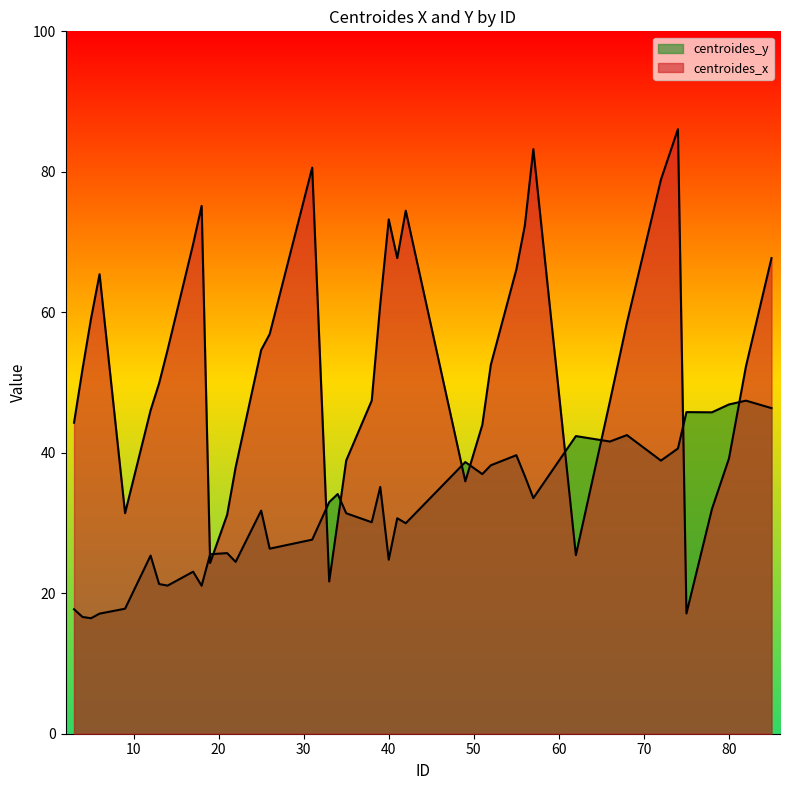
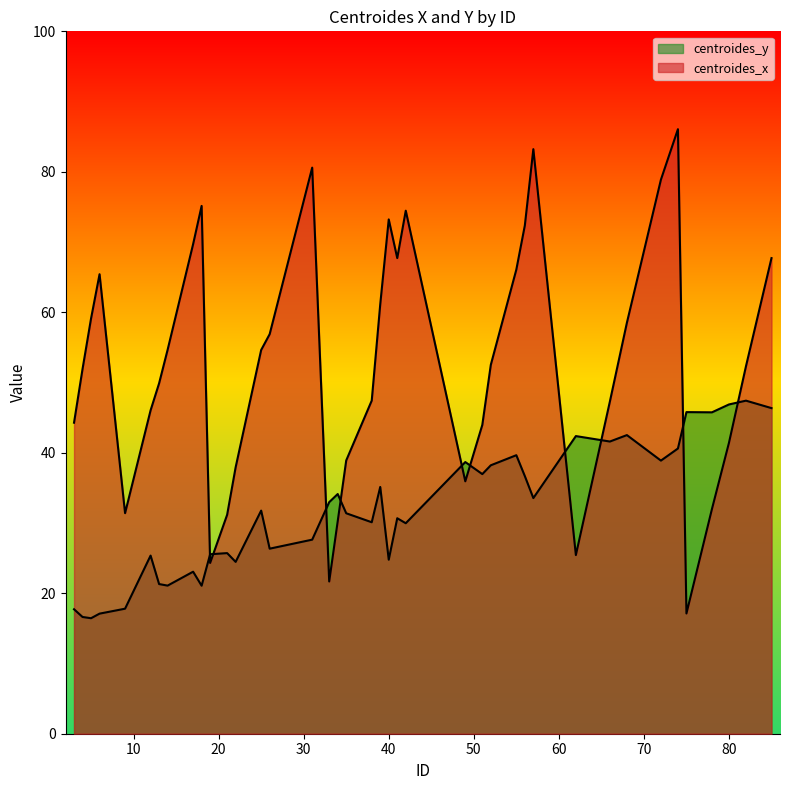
centroides_x, 80: 39 -> 41
